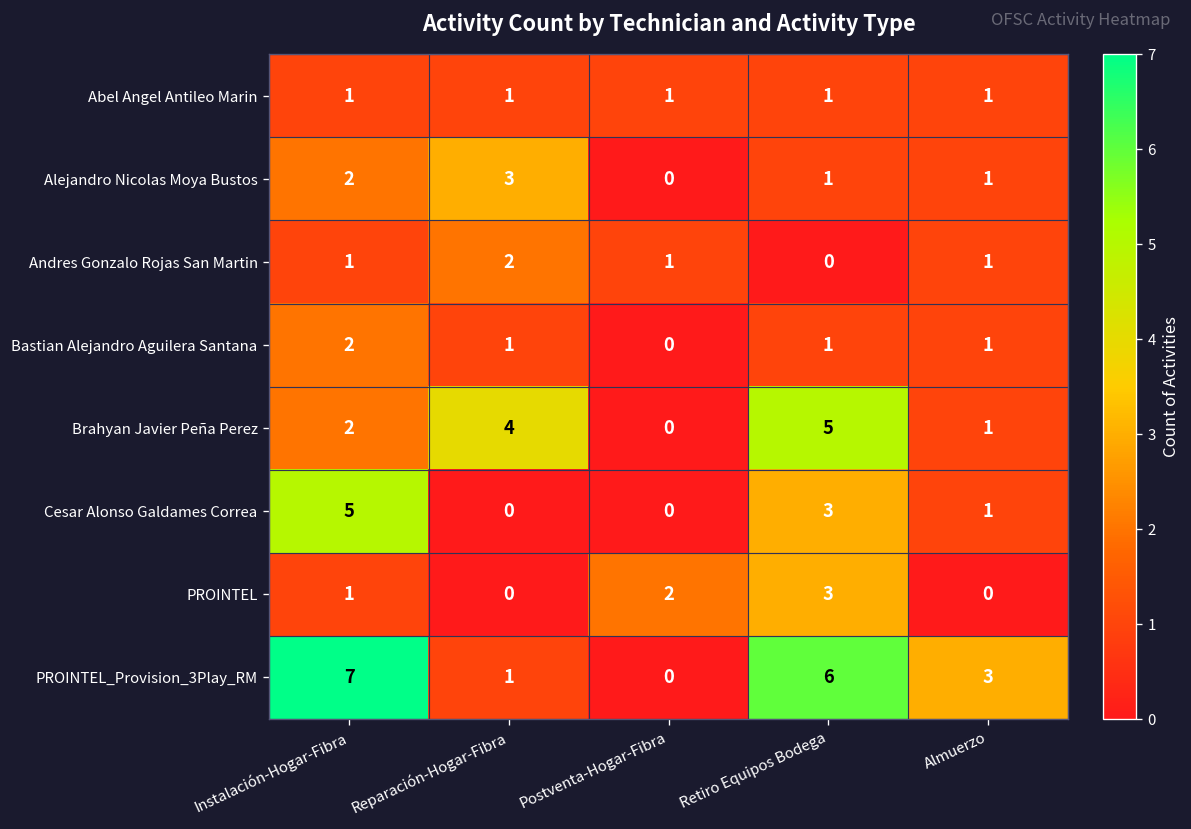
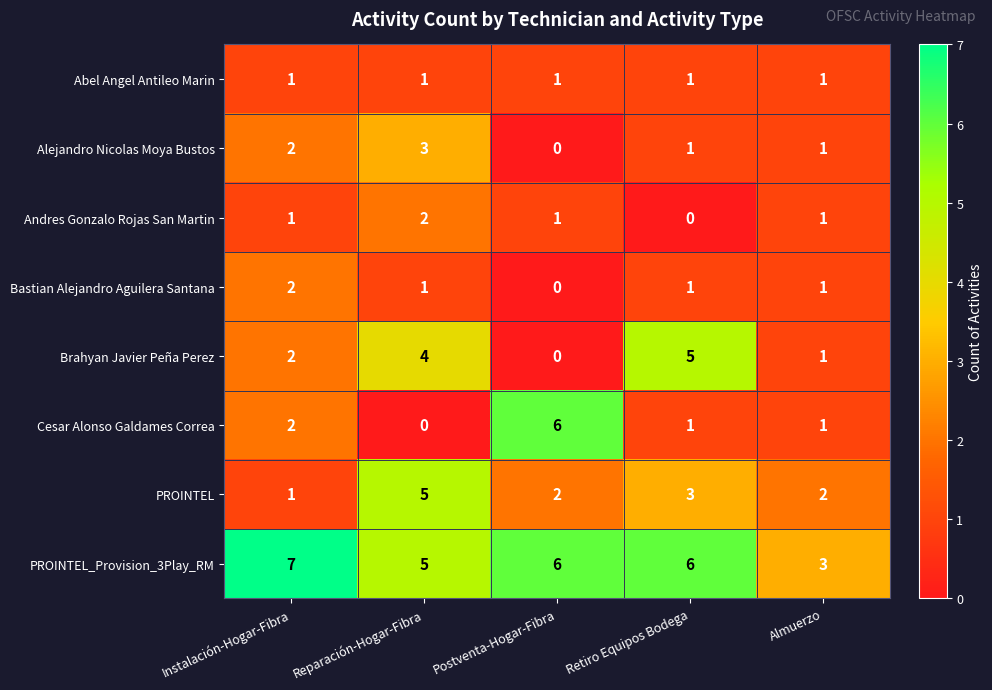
Cesar Alonso Galdames Correa, Instalación-Hogar-Fibra: 5 -> 2
Cesar Alonso Galdames Correa, Postventa-Hogar-Fibra: 0 -> 6
Cesar Alonso Galdames Correa, Retiro Equipos Bodega: 3 -> 1
PROINTEL, Reparación-Hogar-Fibra: 0 -> 5
PROINTEL, Almuerzo: 0 -> 2
PROINTEL_Provision_3Play_RM, Reparación-Hogar-Fibra: 1 -> 5
PROINTEL_Provision_3Play_RM, Postventa-Hogar-Fibra: 0 -> 6
